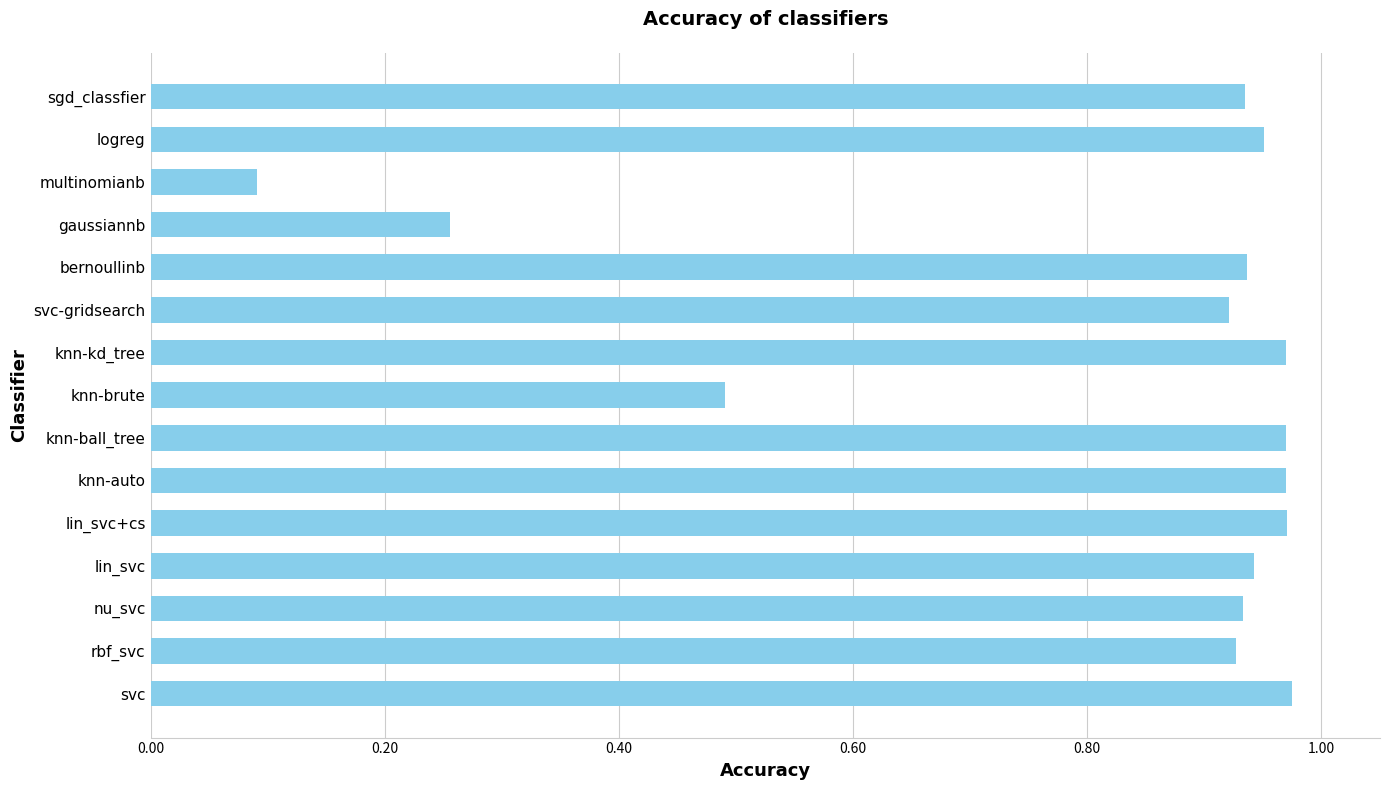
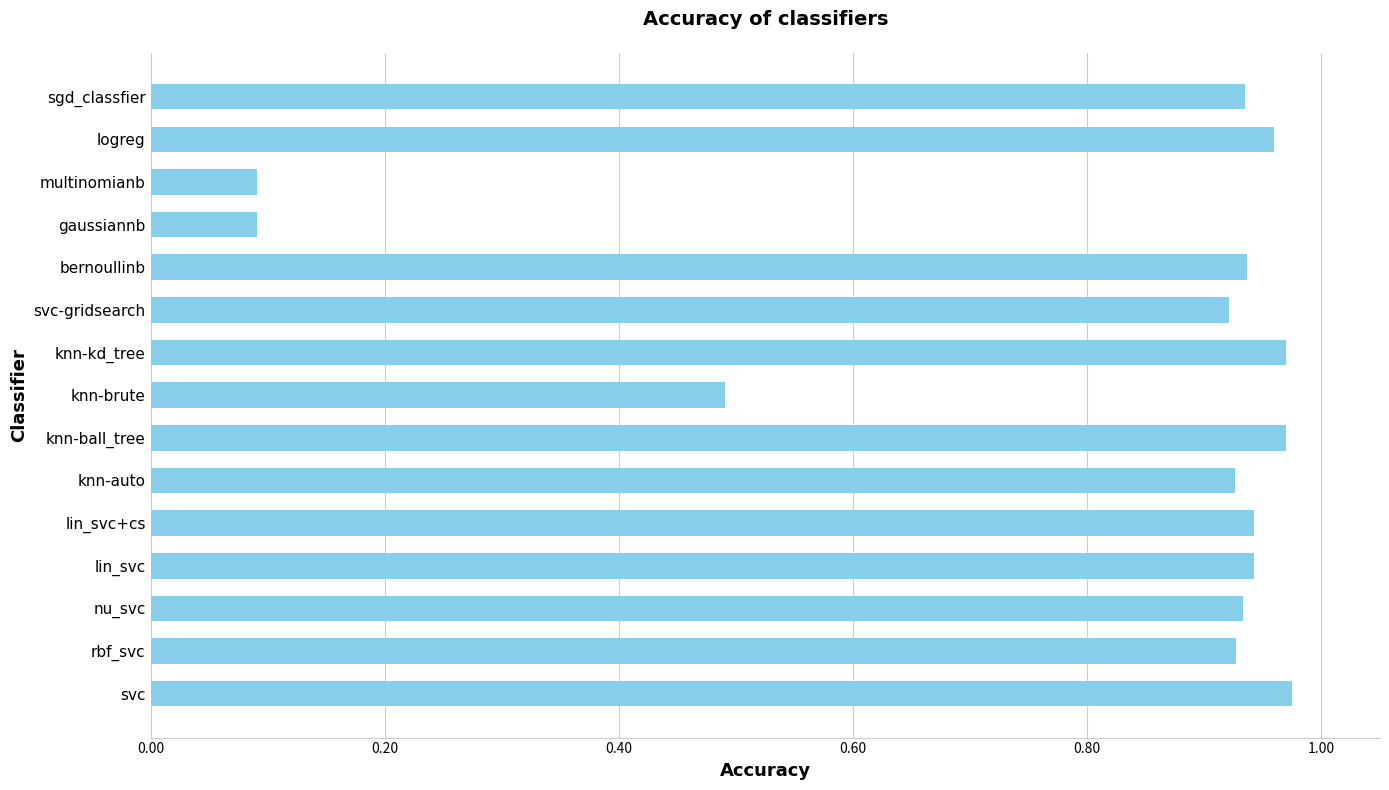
logreg: 0.951 -> 0.959
gaussiannb: 0.256 -> 0.091
knn-auto: 0.970 -> 0.926
lin_svc+cs: 0.971 -> 0.943
